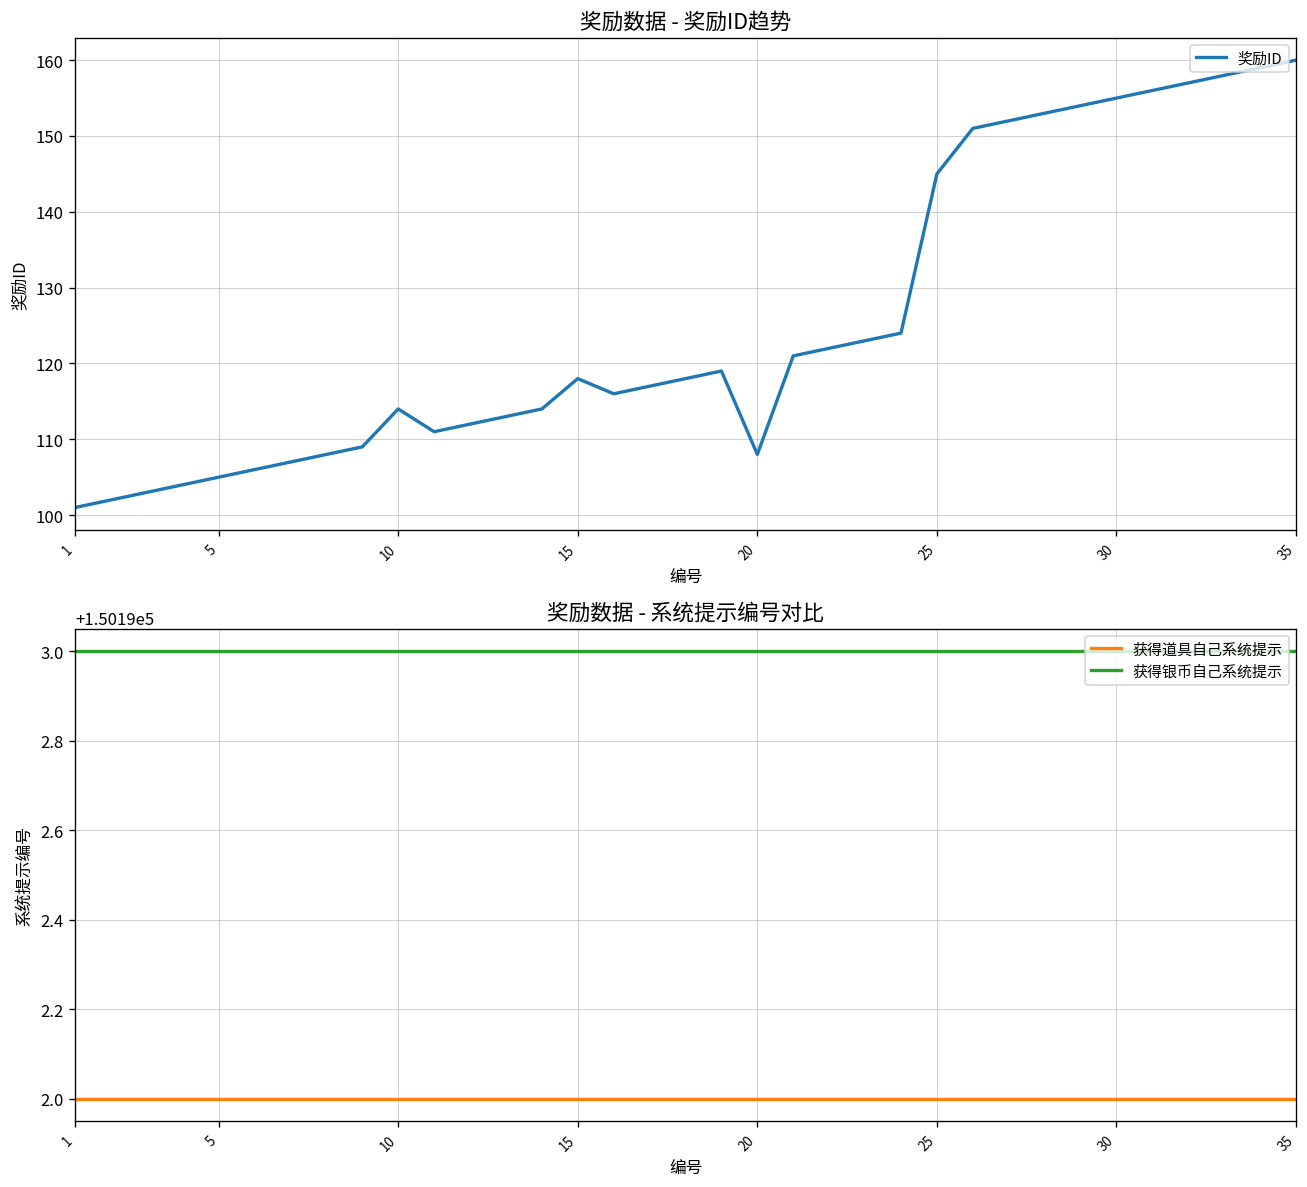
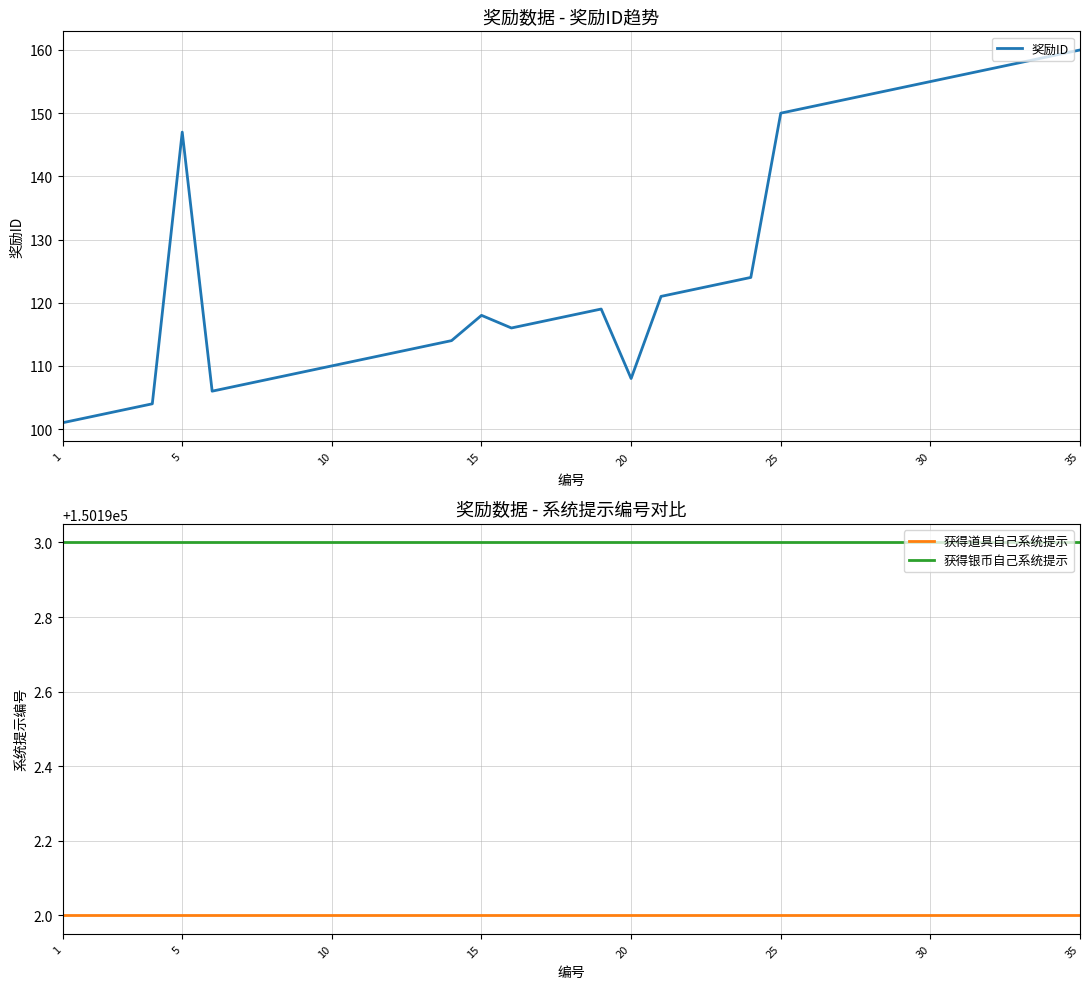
奖励数据 - 奖励ID趋势, 5: 105 -> 147
奖励数据 - 奖励ID趋势, 10: 114 -> 110
奖励数据 - 奖励ID趋势, 25: 145 -> 150
